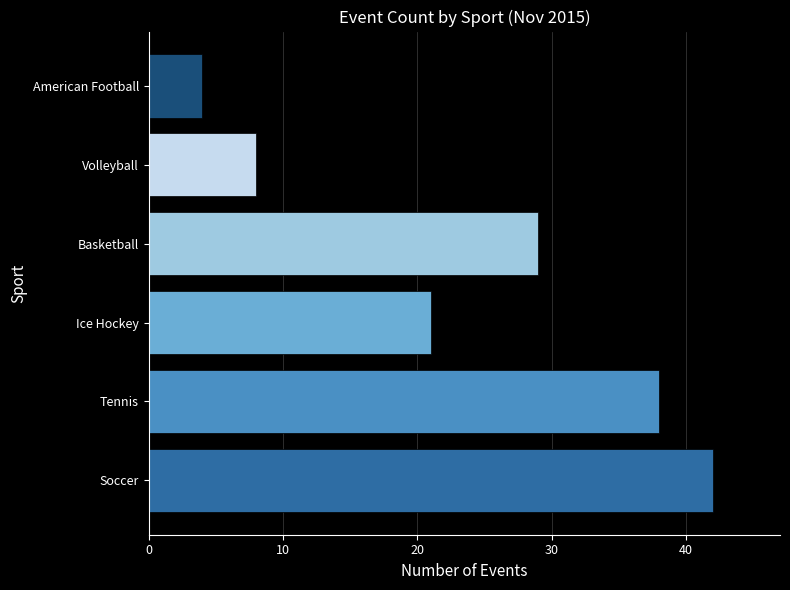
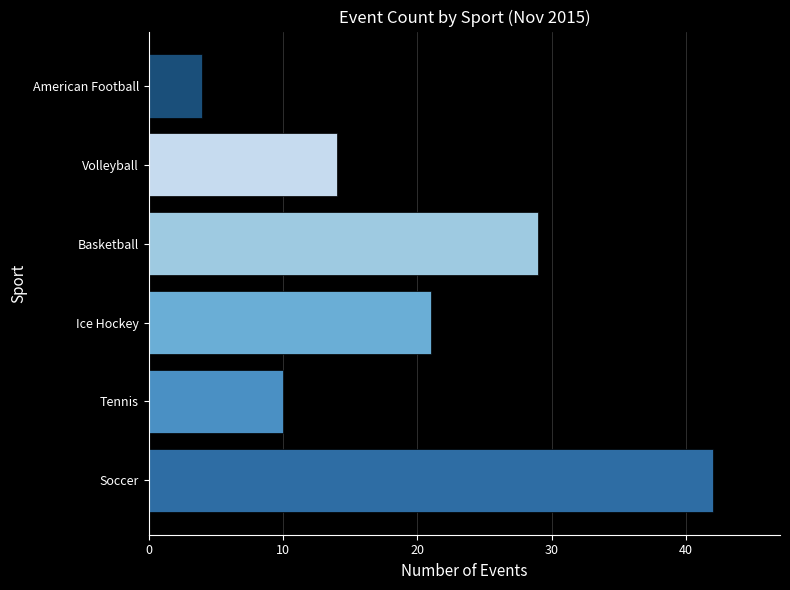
Volleyball: 8 -> 14
Tennis: 38 -> 10
